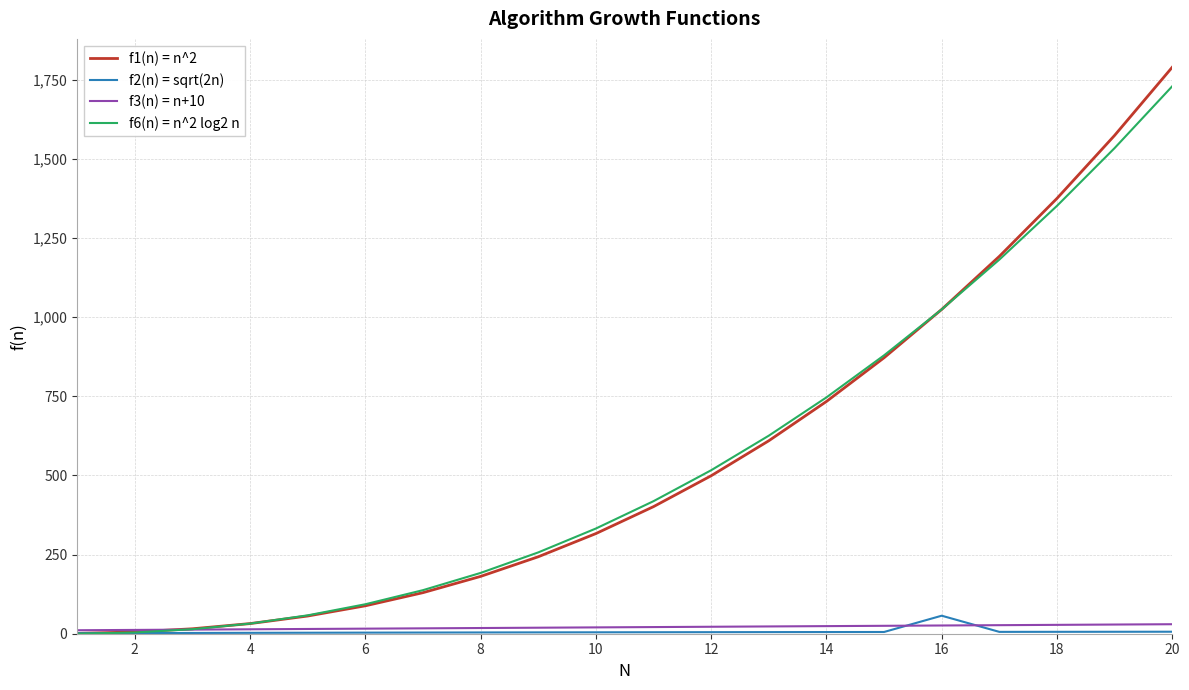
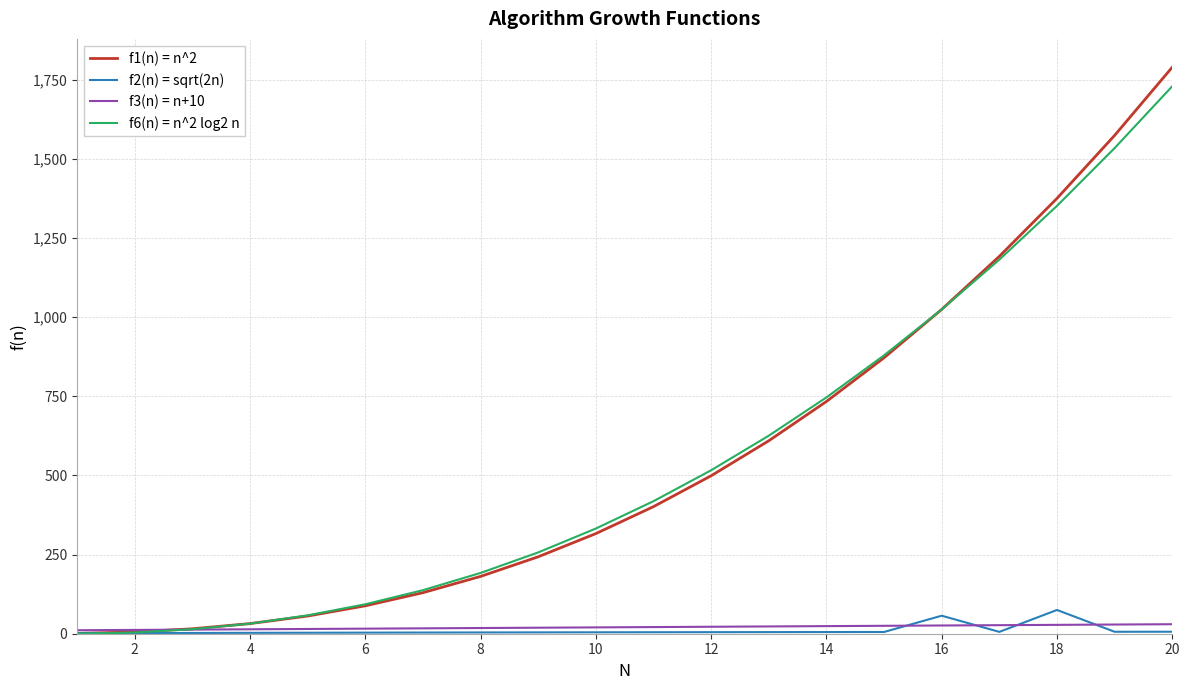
f2(n) = sqrt(2n), 18: 10 -> 80
